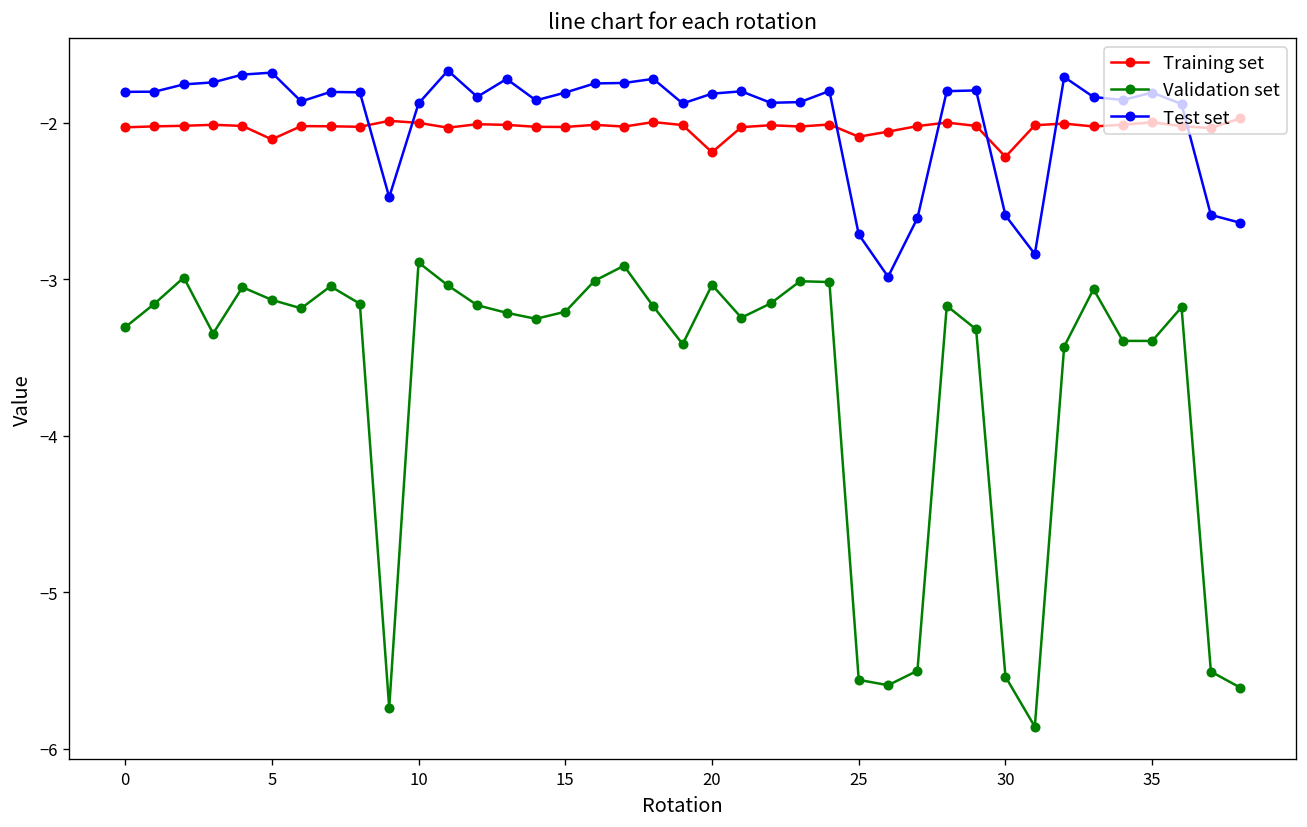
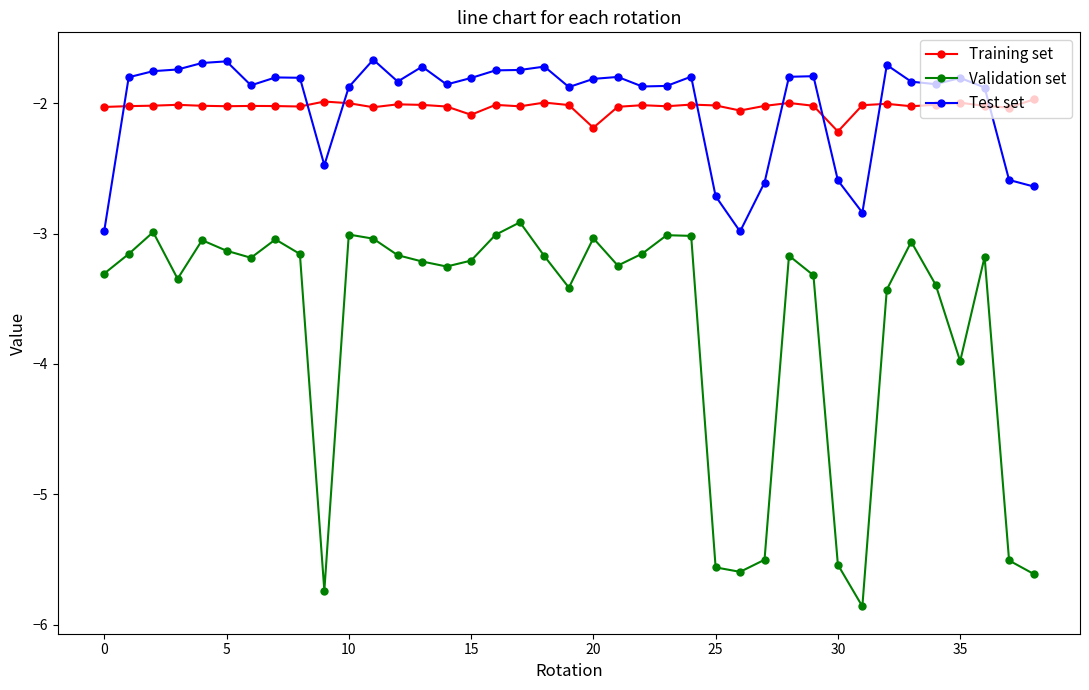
Test set, 0: -1.80 -> -2.98
Training set, 5: -2.11 -> -2.02
Validation set, 10: -2.89 -> -3.01
Training set, 15: -2.03 -> -2.09
Training set, 25: -2.09 -> -2.02
Validation set, 35: -3.39 -> -3.98
